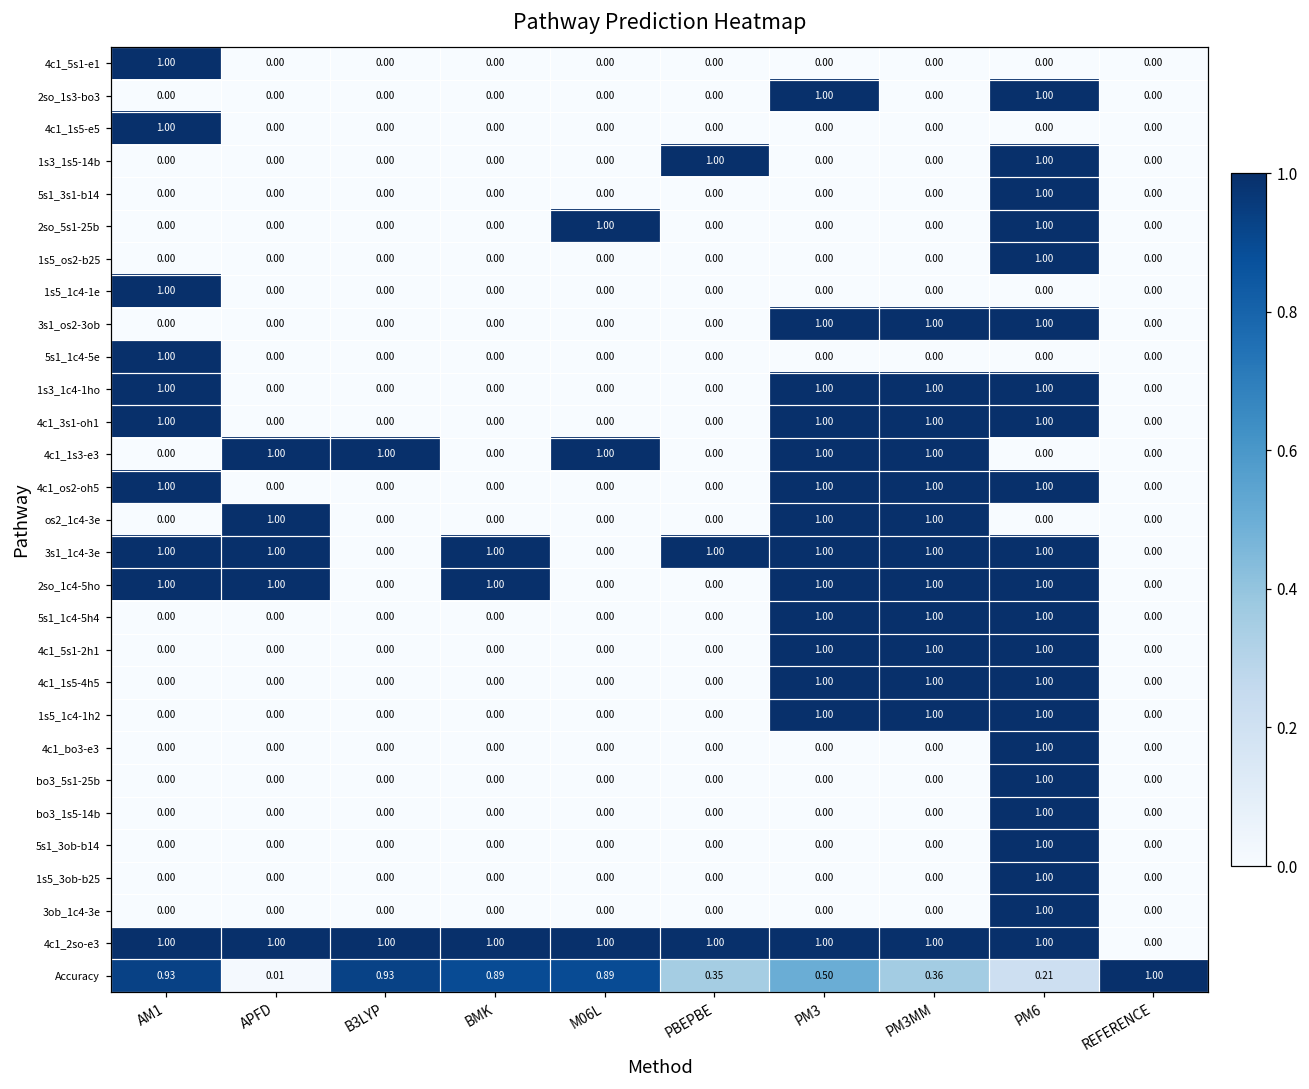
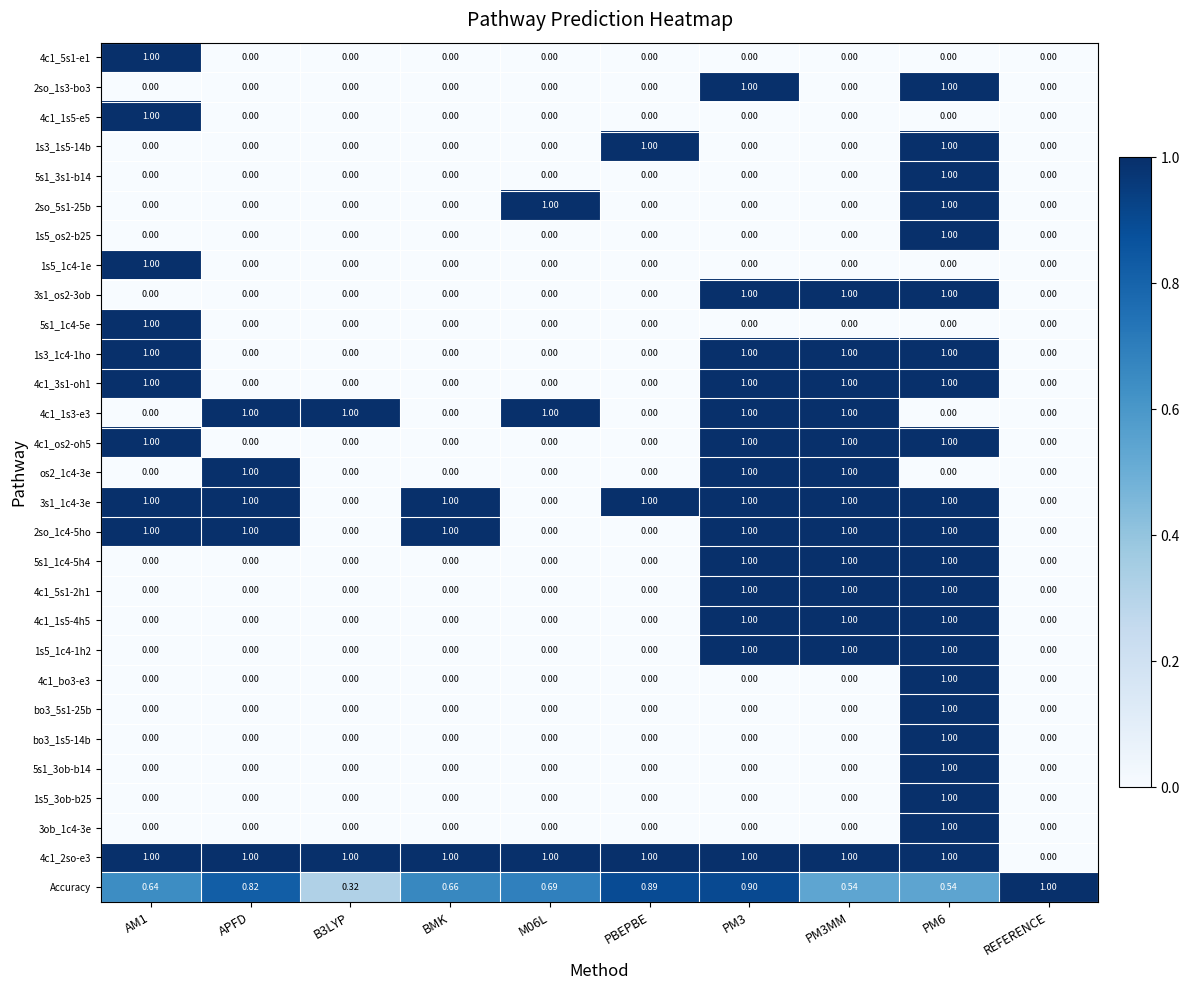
Accuracy, AM1: 0.93 -> 0.64
Accuracy, APFD: 0.01 -> 0.82
Accuracy, B3LYP: 0.93 -> 0.32
Accuracy, BMK: 0.89 -> 0.66
Accuracy, M06L: 0.89 -> 0.69
Accuracy, PBEPBE: 0.35 -> 0.89
Accuracy, PM3: 0.50 -> 0.90
Accuracy, PM3MM: 0.36 -> 0.54
Accuracy, PM6: 0.21 -> 0.54
